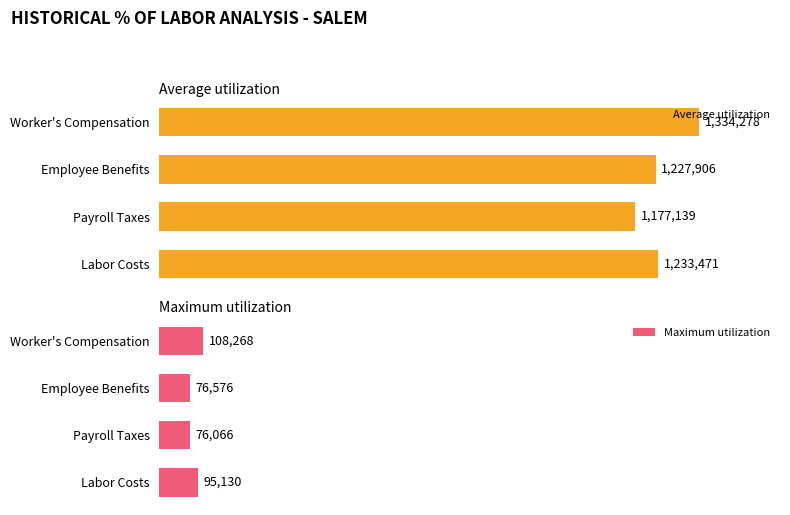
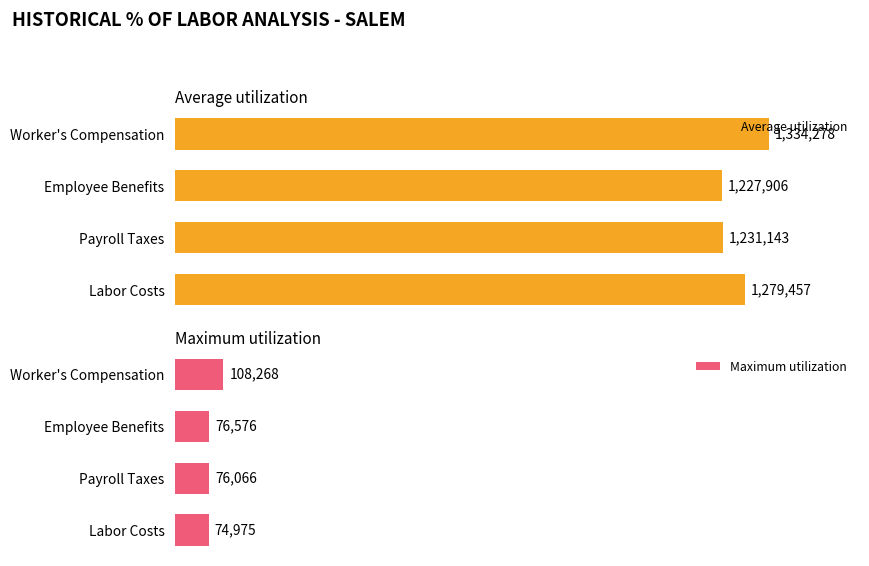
Average utilization, Payroll Taxes: 1,177,139 -> 1,231,143
Average utilization, Labor Costs: 1,233,471 -> 1,279,457
Maximum utilization, Labor Costs: 95,130 -> 74,975
